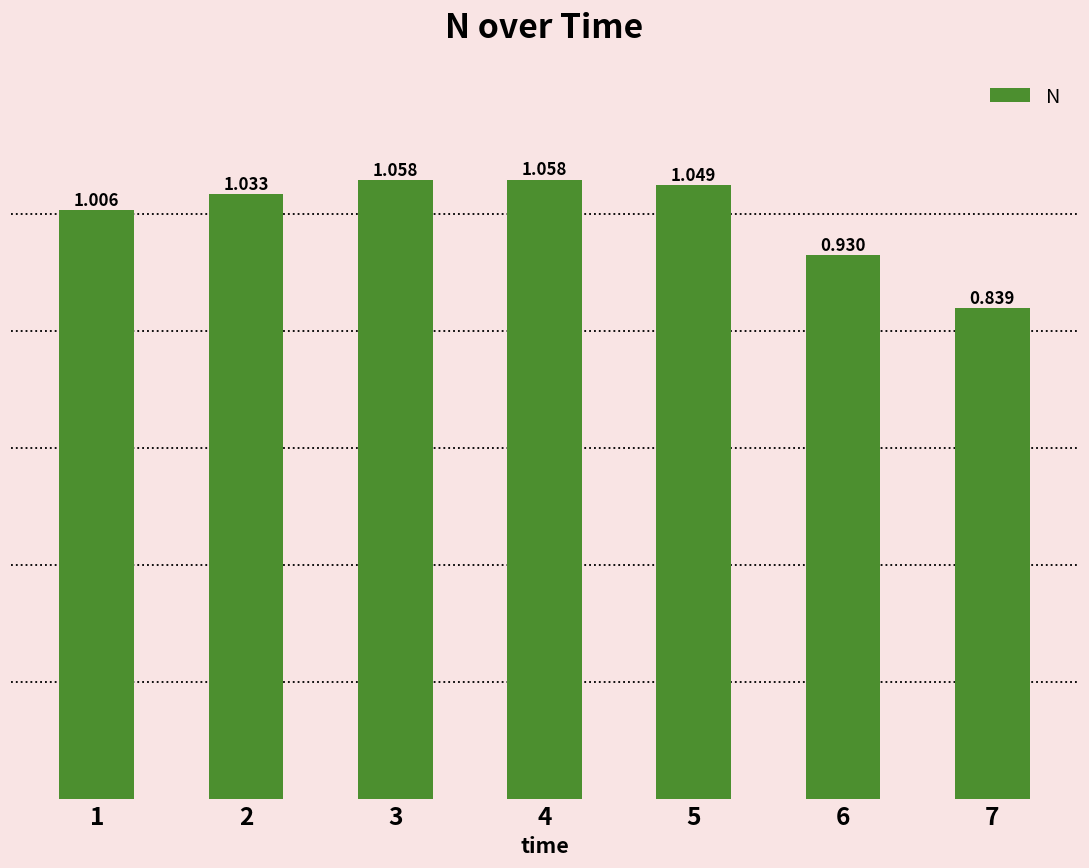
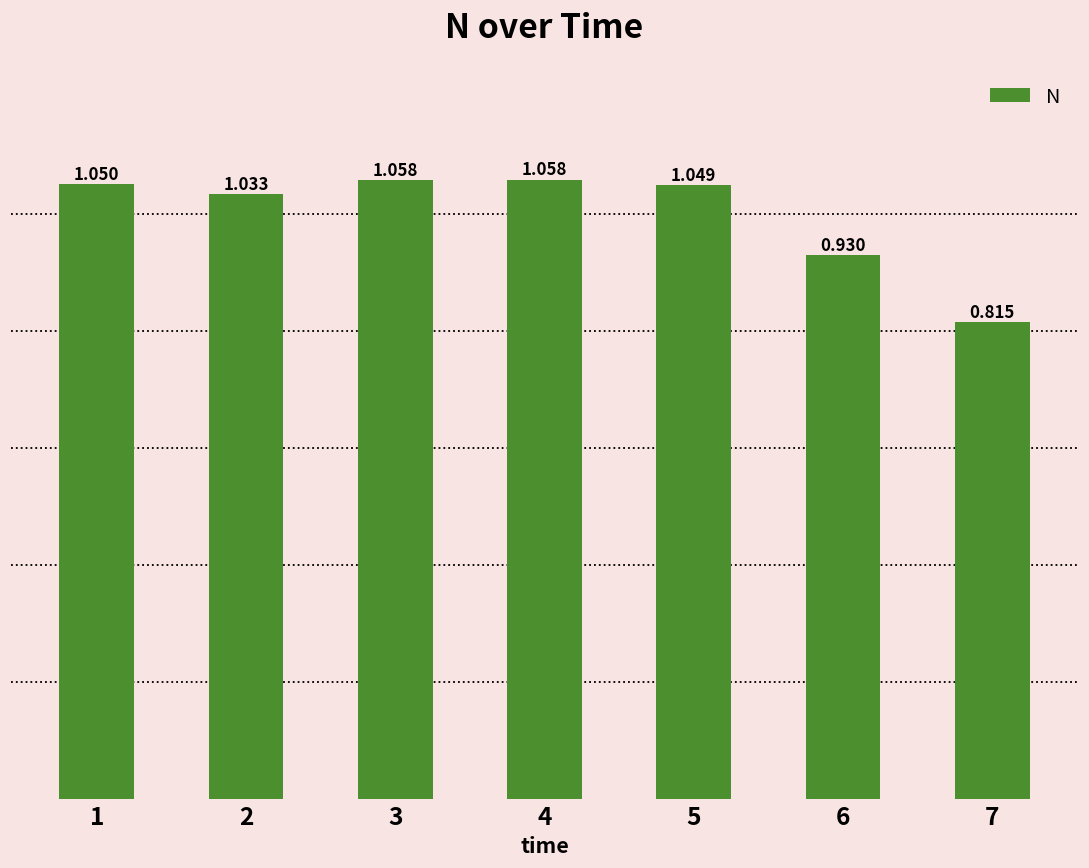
1: 1.006 -> 1.050
7: 0.839 -> 0.815
